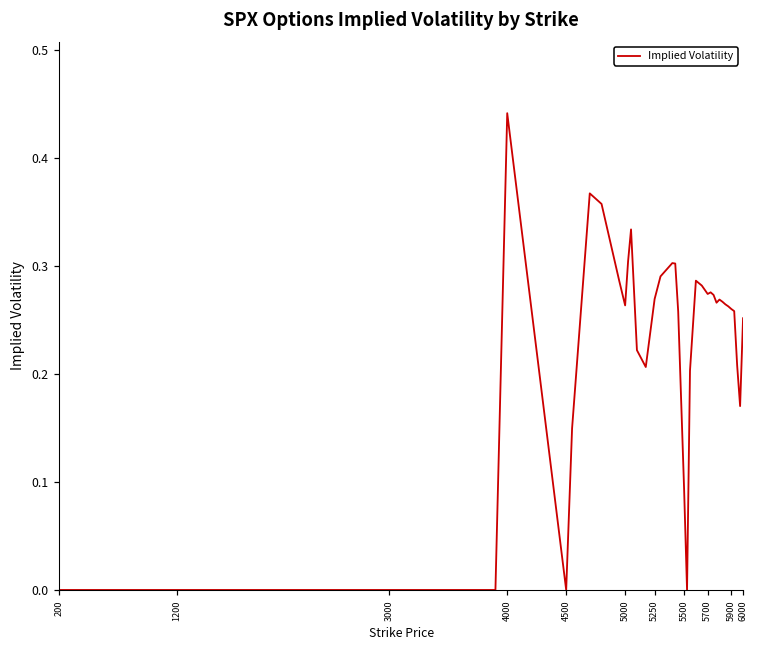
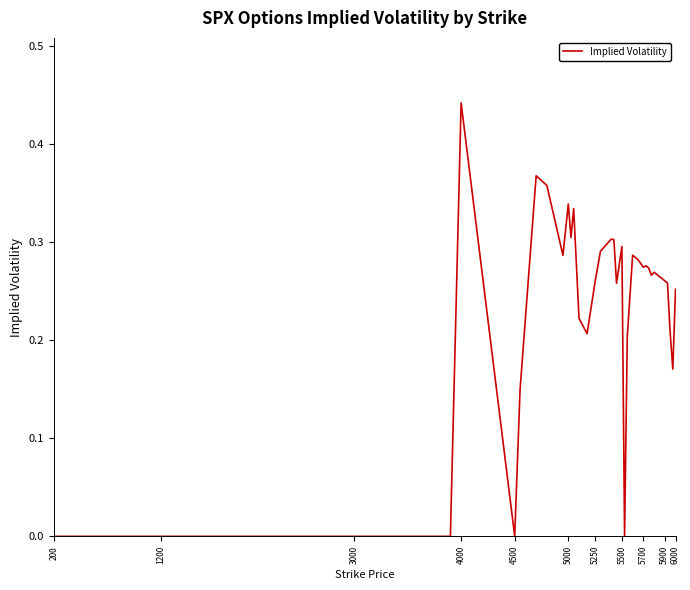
5000: 0.26 -> 0.34
5250: 0.27 -> 0.26
5500: 0.09 -> 0.30
